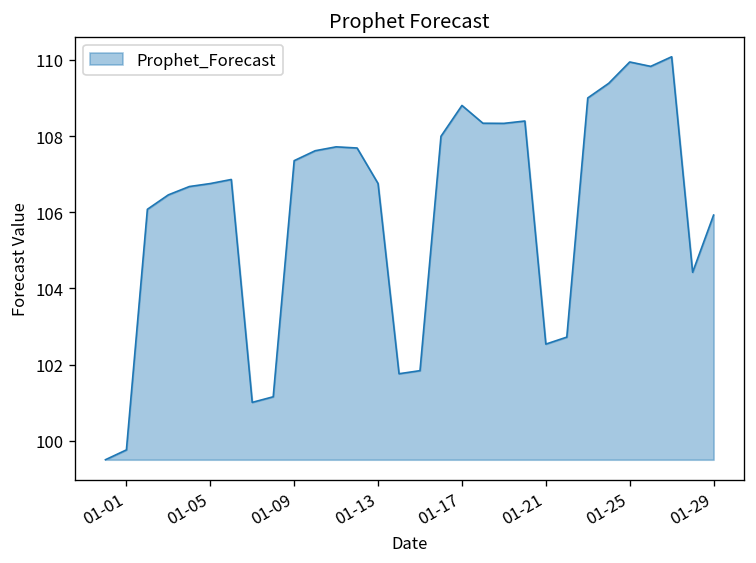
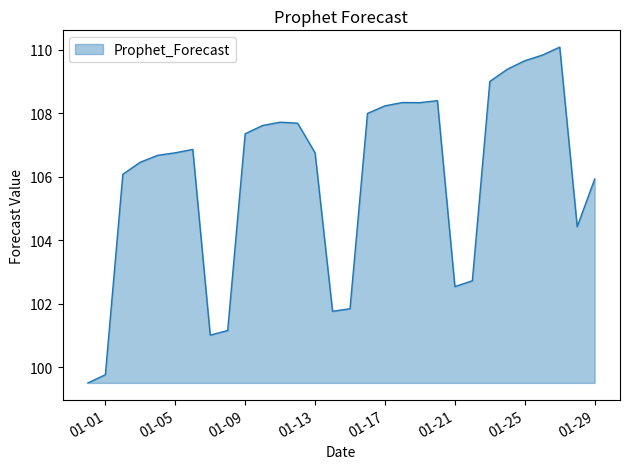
01-17: 108.8 -> 108.2
01-25: 109.9 -> 109.7
